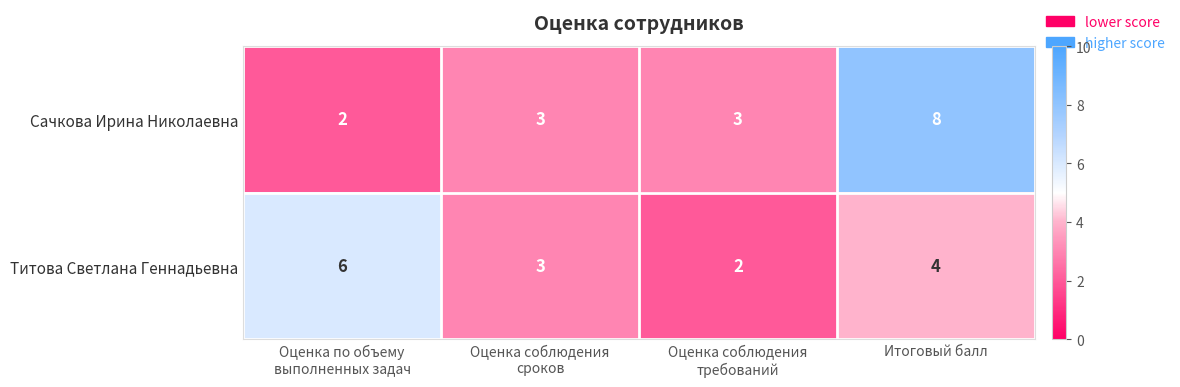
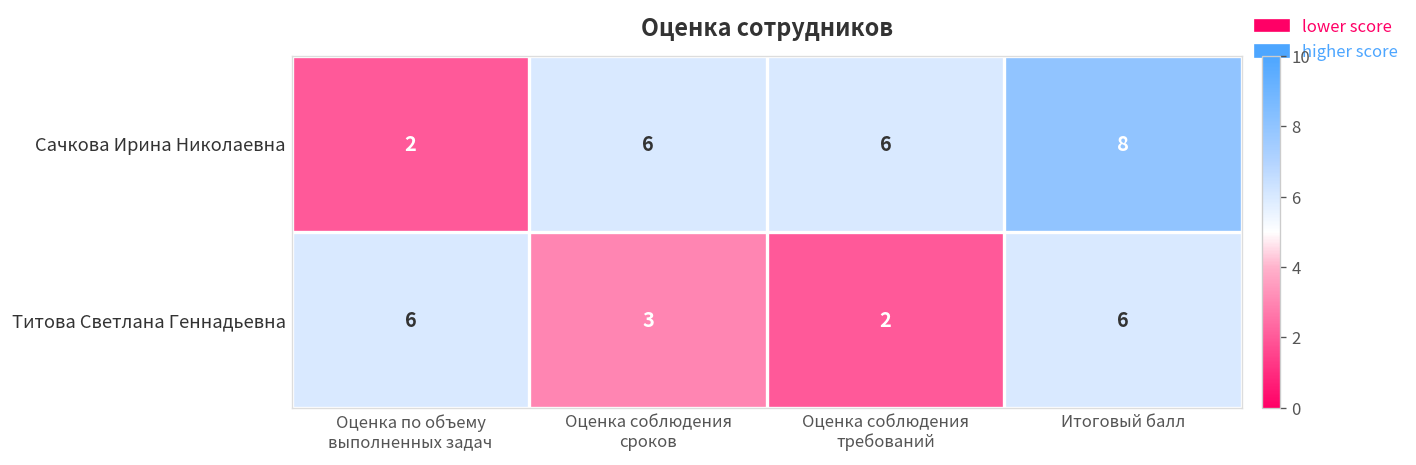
Сачкова Ирина Николаевна, Оценка соблюдения сроков: 3 -> 6
Сачкова Ирина Николаевна, Оценка соблюдения требований: 3 -> 6
Титова Светлана Геннадьевна, Итоговый балл: 4 -> 6
